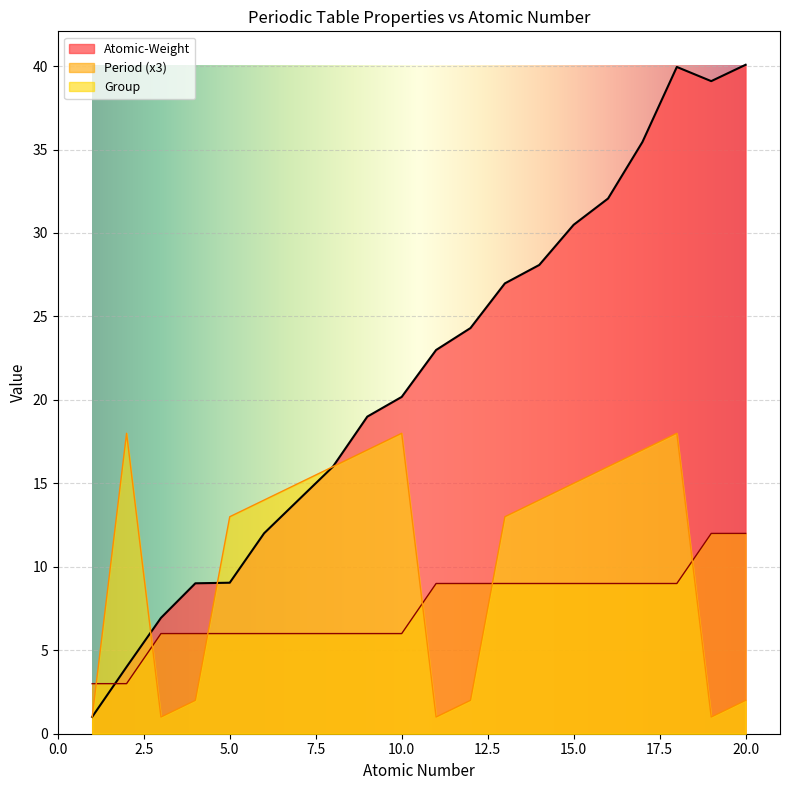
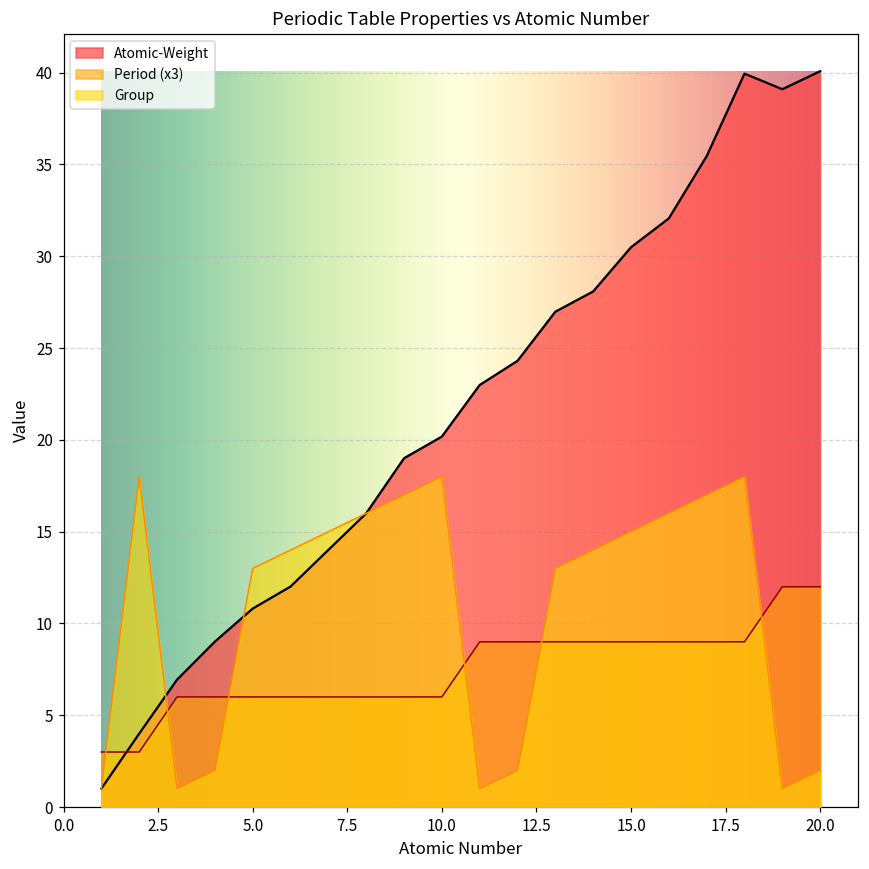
Atomic-Weight, 5.0: 9.0 -> 10.8
